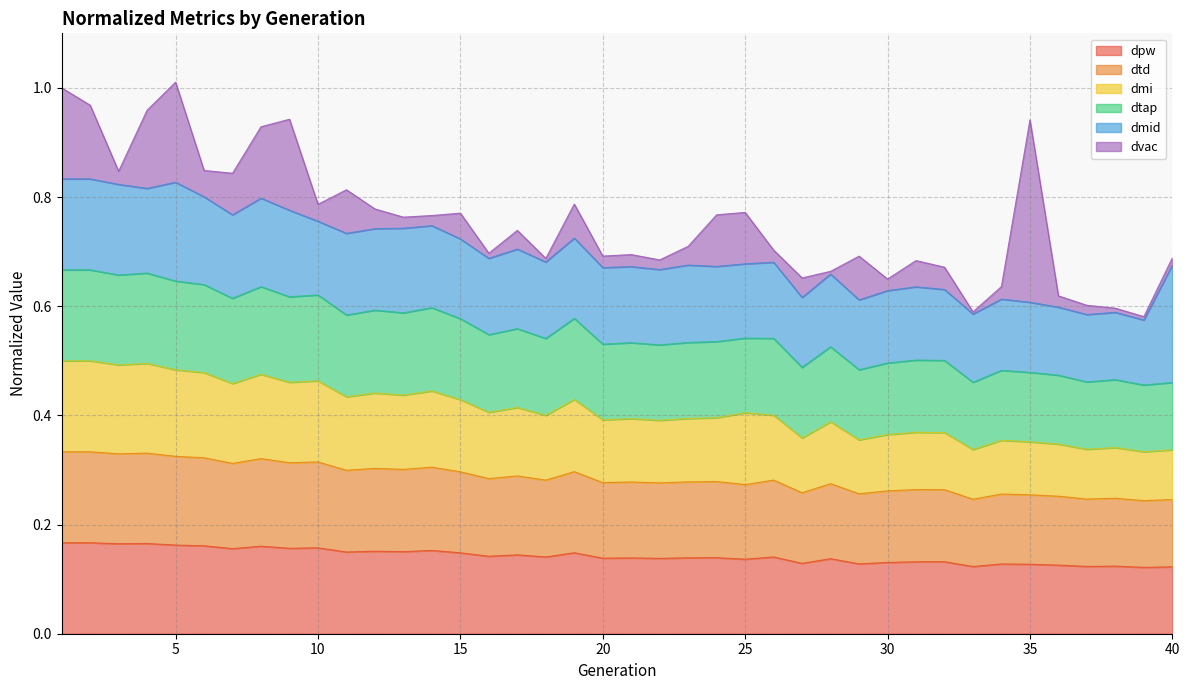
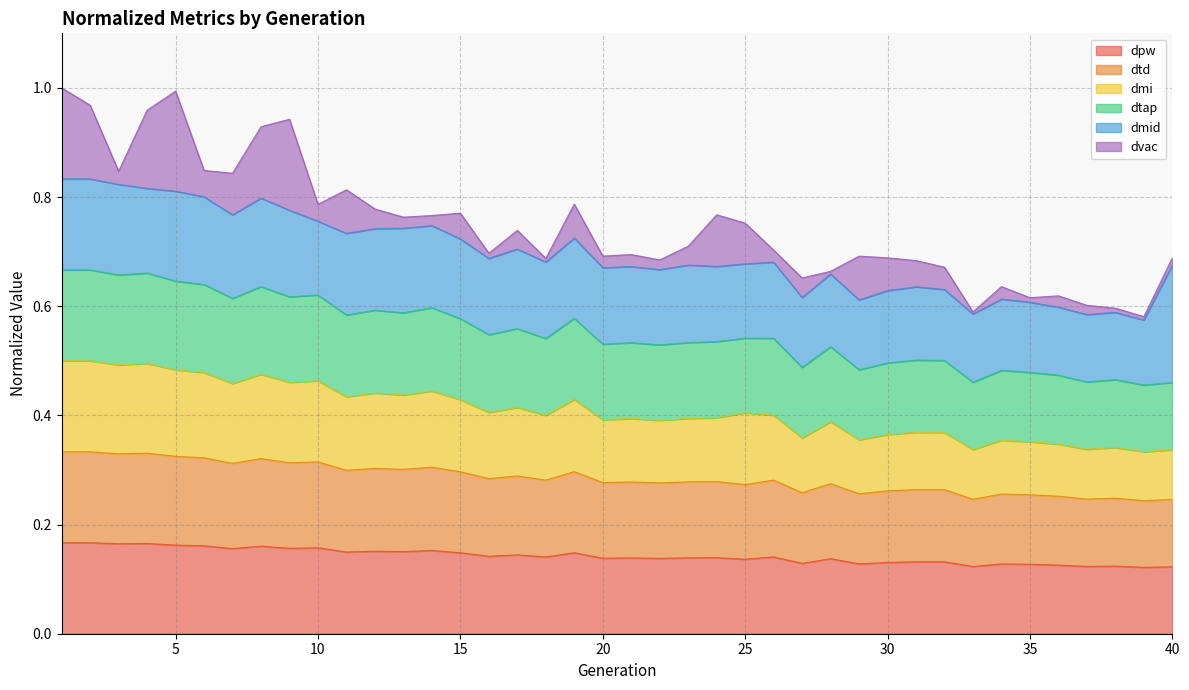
dmid, 5: 0.18 -> 0.16
dvac, 25: 0.09 -> 0.07
dvac, 30: 0.02 -> 0.06
dvac, 35: 0.33 -> 0.01
